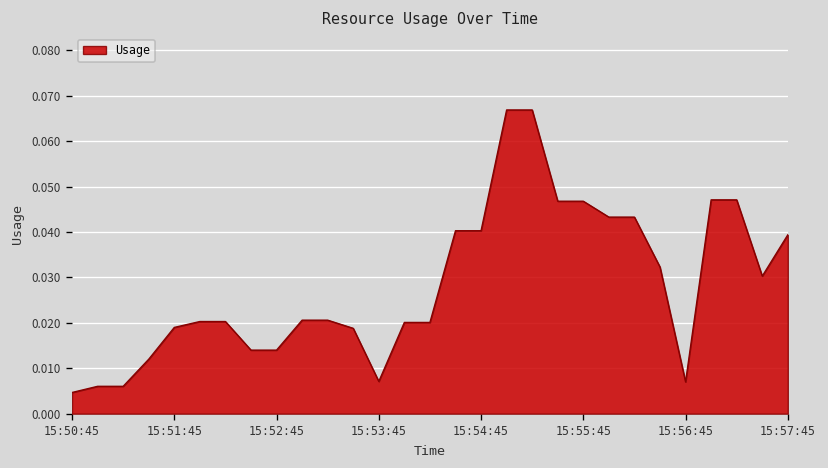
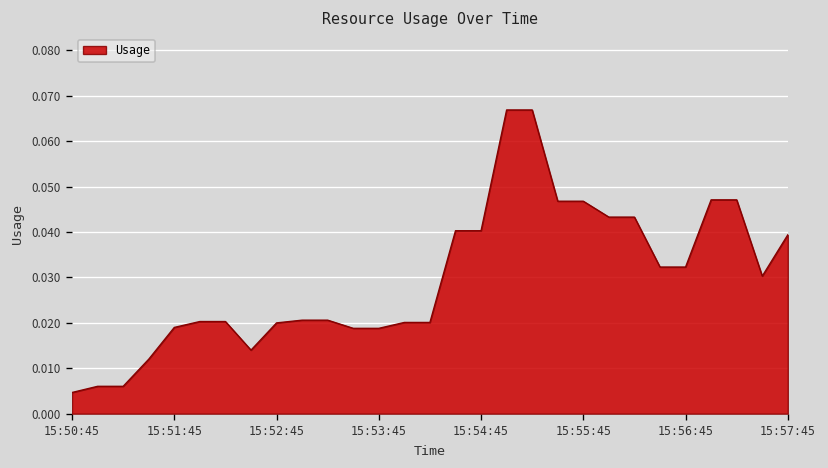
15:52:45: 0.014 -> 0.020
15:53:45: 0.007 -> 0.019
15:56:45: 0.007 -> 0.032
